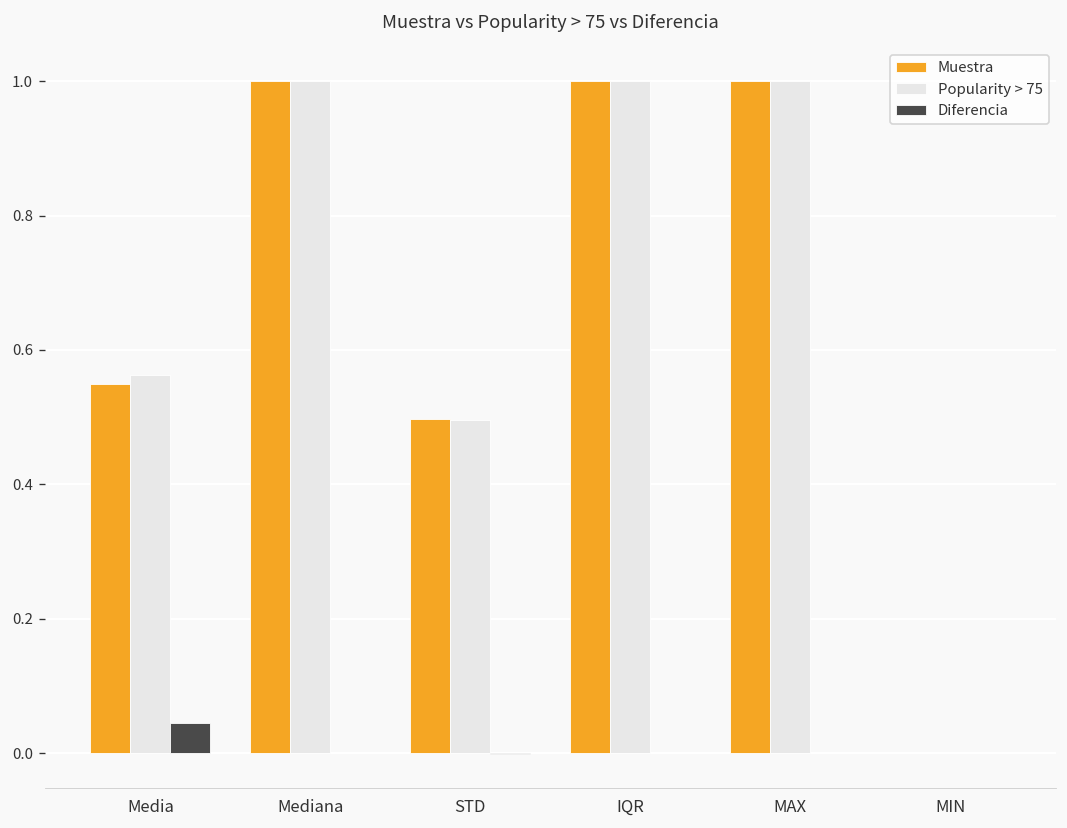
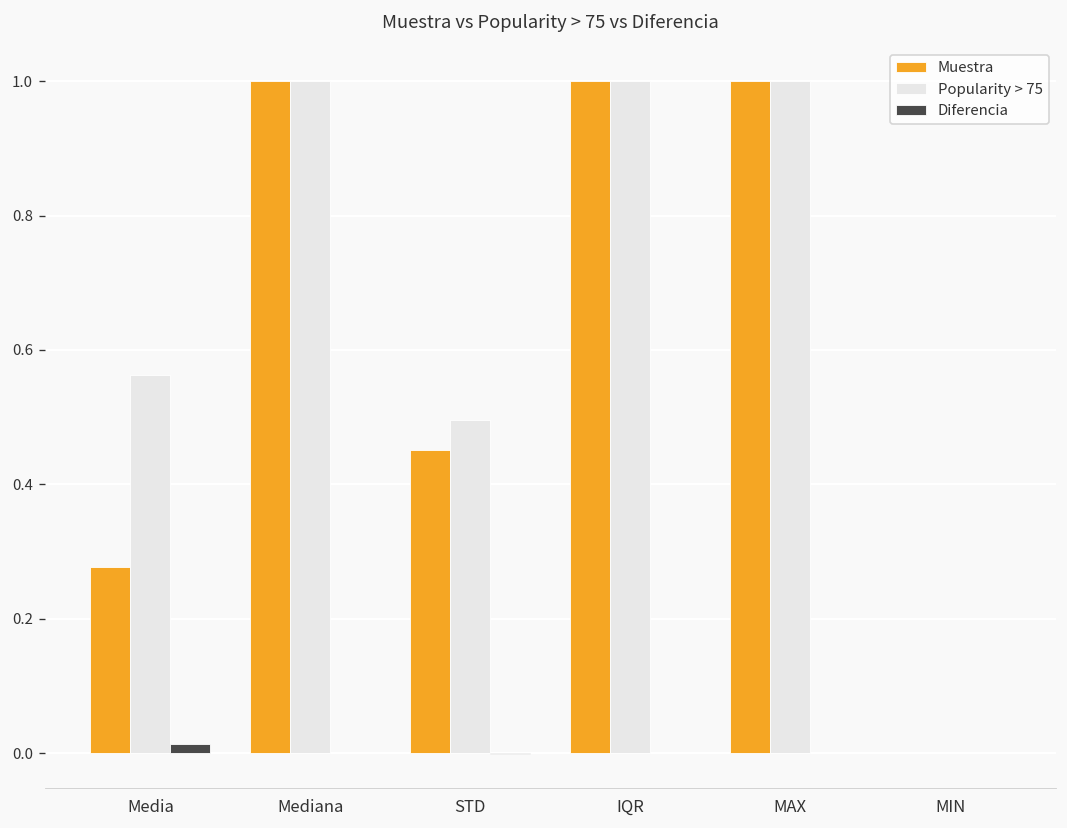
Muestra, Media: 0.55 -> 0.28
Diferencia, Media: 0.04 -> 0.01
Muestra, STD: 0.50 -> 0.45
